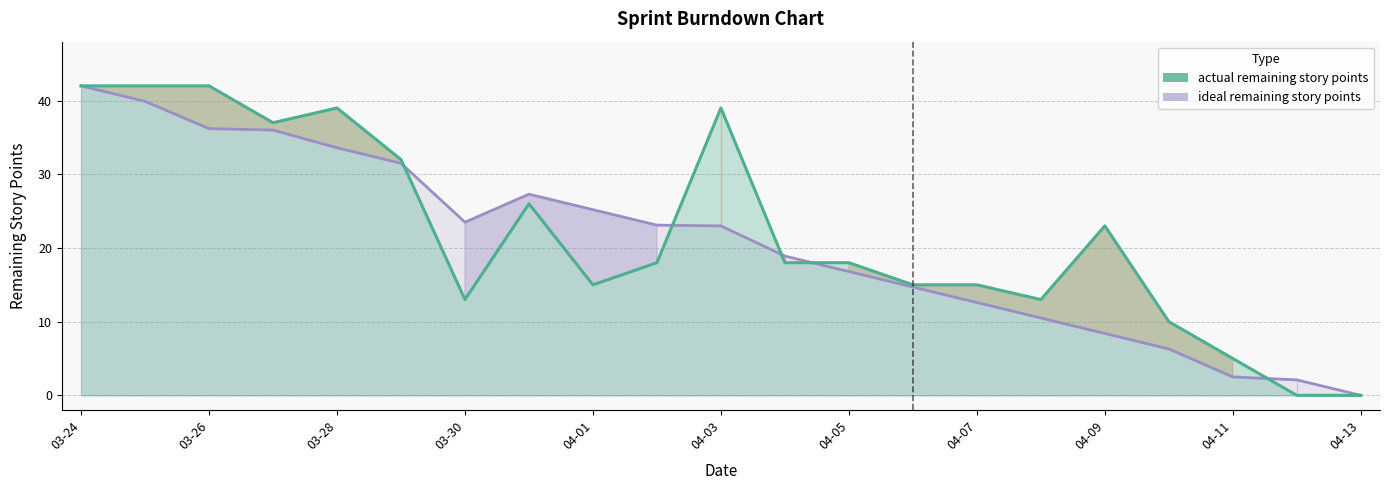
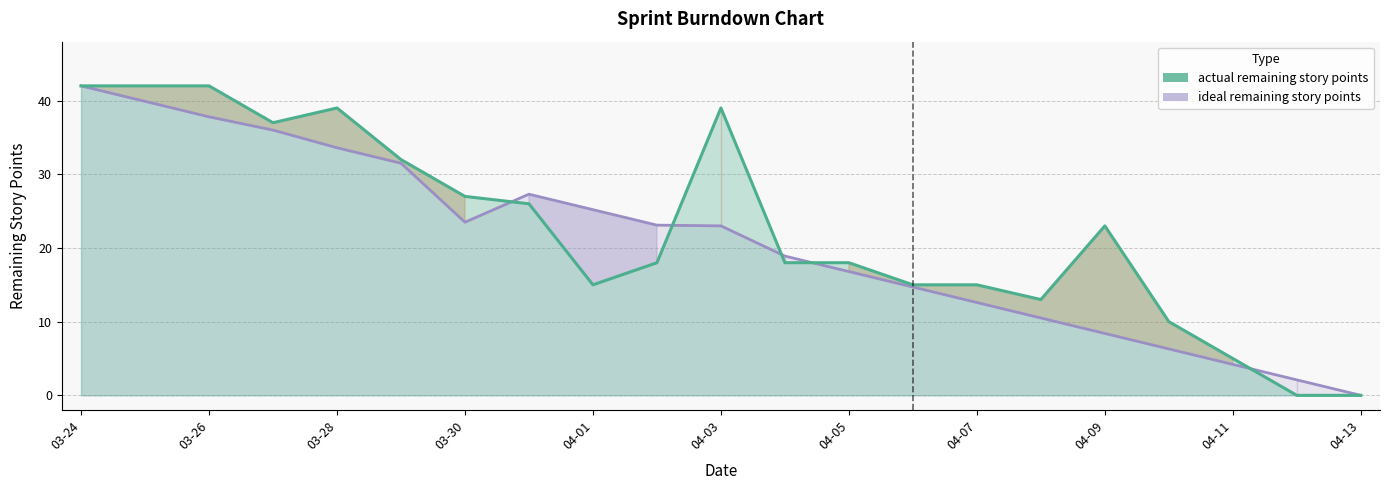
ideal remaining story points, 03-26: 36 -> 38
actual remaining story points, 03-30: 13 -> 27
ideal remaining story points, 04-11: 3 -> 4
